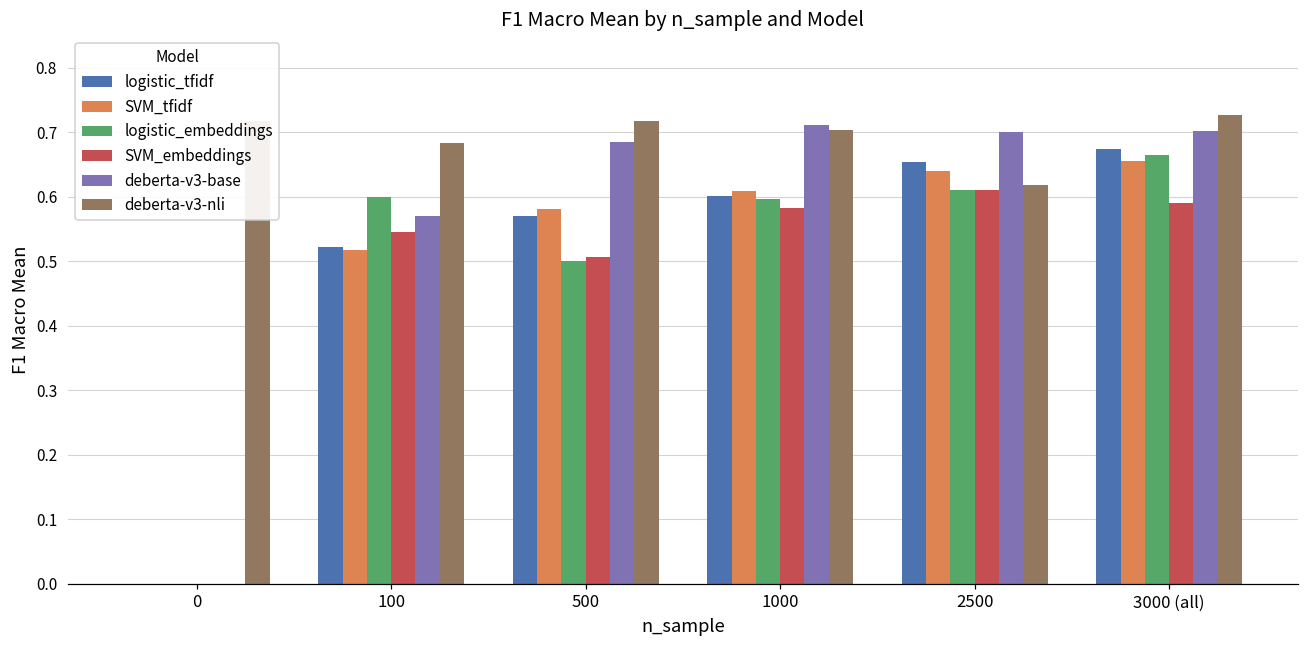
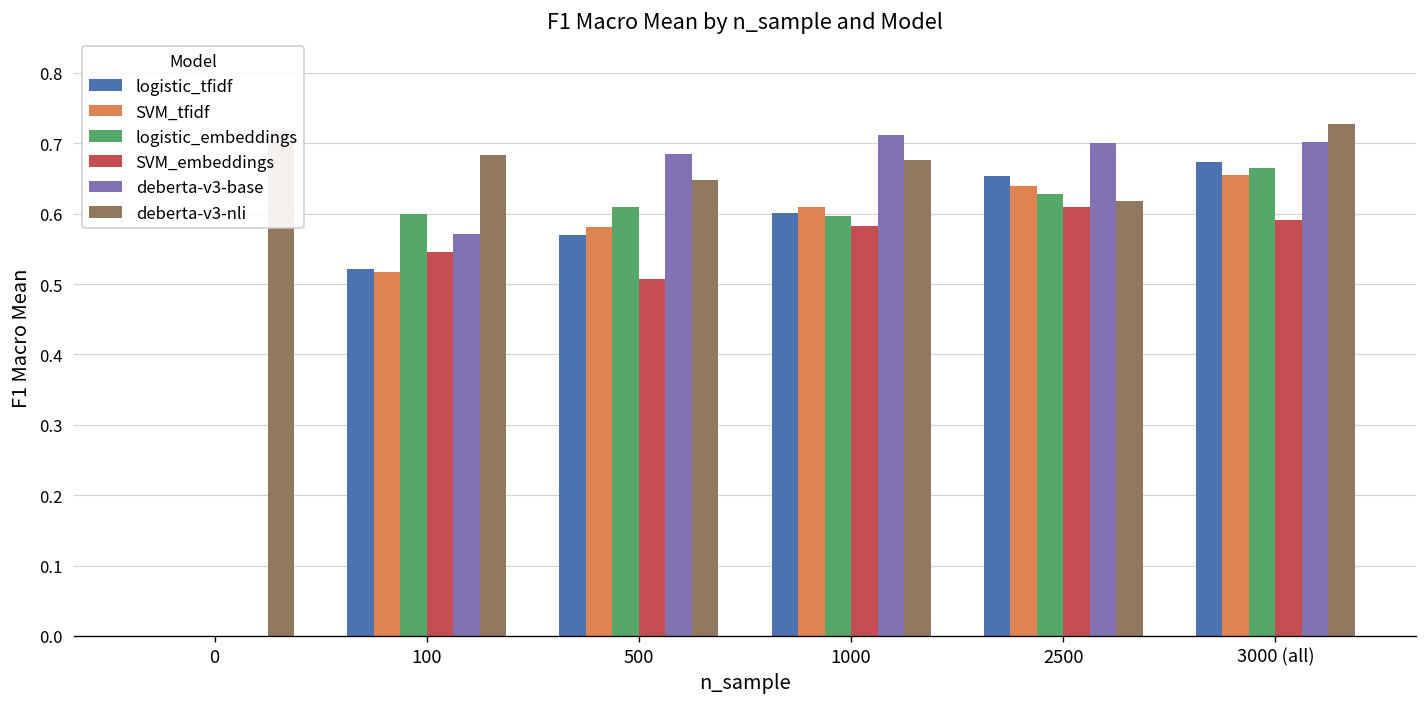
logistic_embeddings, 500: 0.50 -> 0.61
deberta-v3-nli, 500: 0.72 -> 0.65
deberta-v3-nli, 1000: 0.70 -> 0.68
logistic_embeddings, 2500: 0.61 -> 0.63
